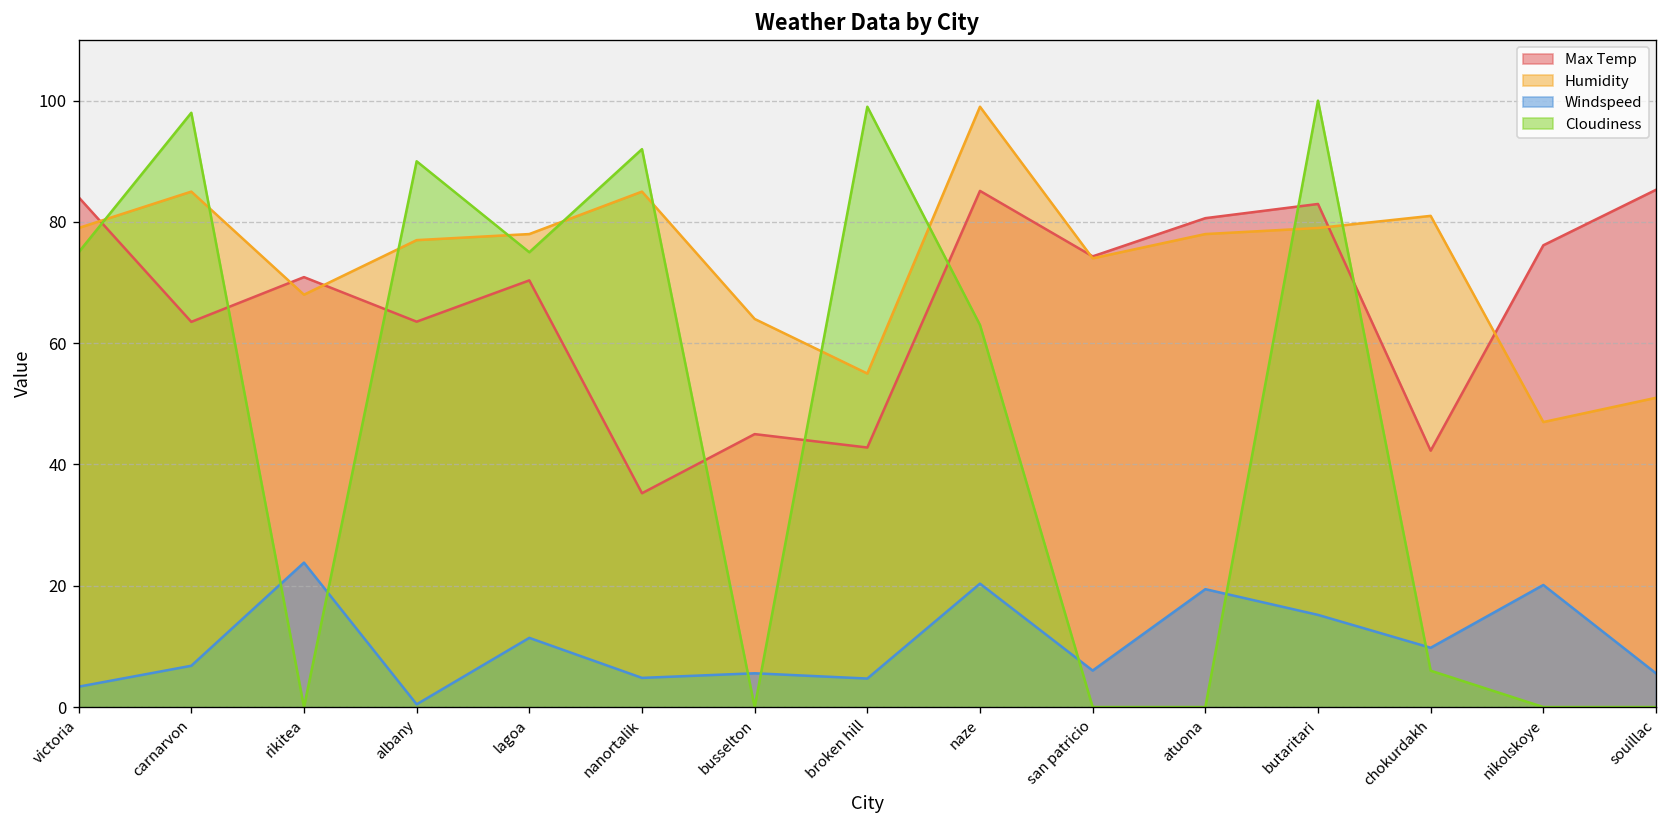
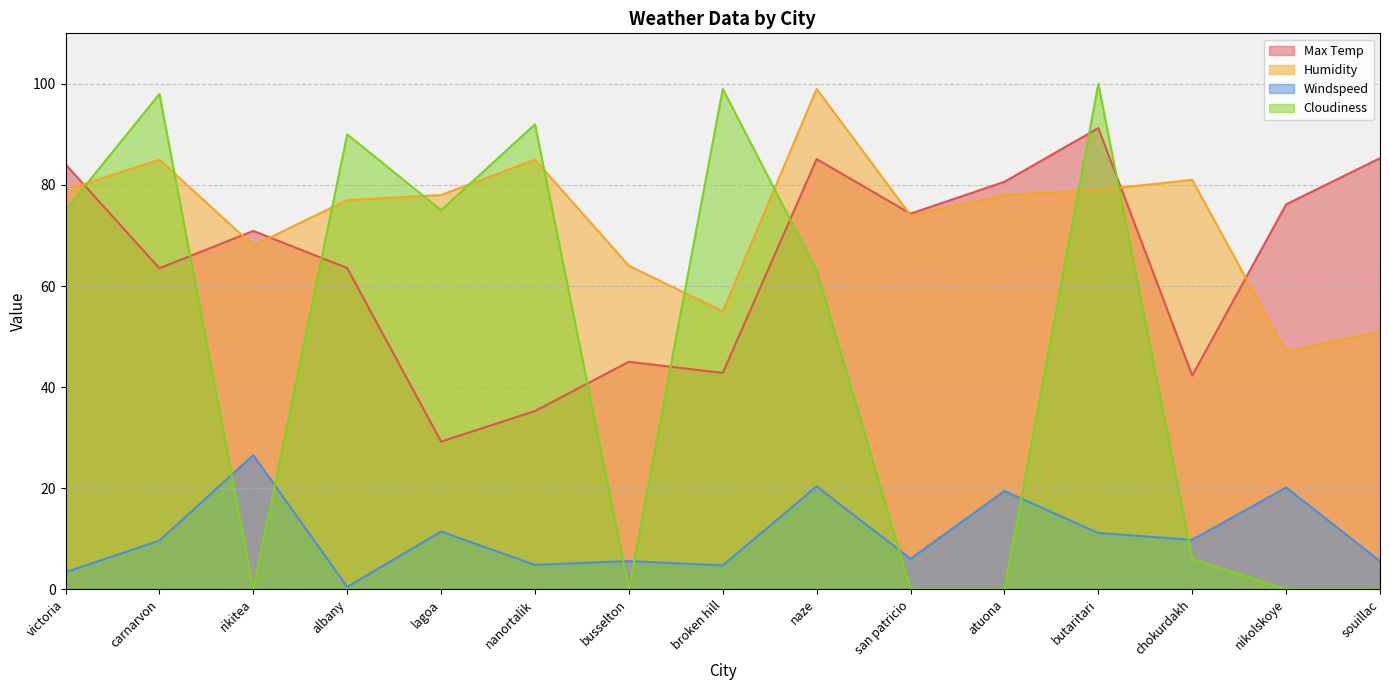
Windspeed, carnarvon: 7 -> 10
Windspeed, rikitea: 24 -> 27
Max Temp, lagoa: 70 -> 29
Max Temp, butaritari: 83 -> 91
Windspeed, butaritari: 15 -> 11
